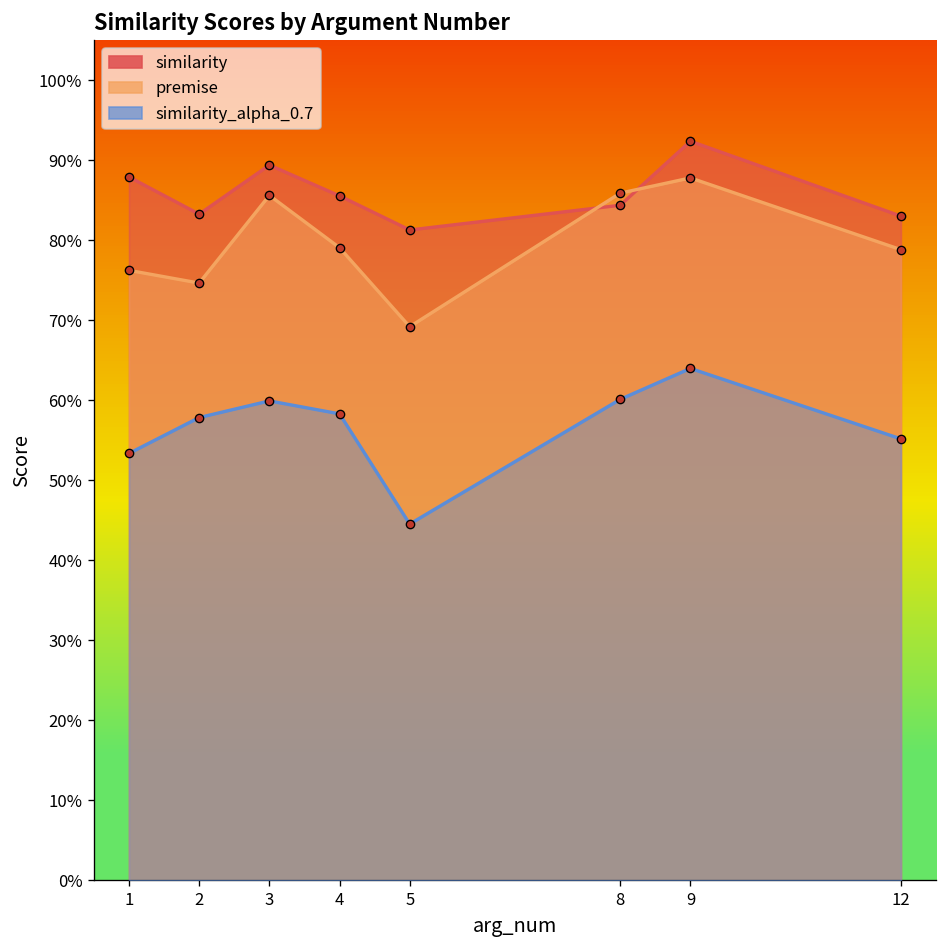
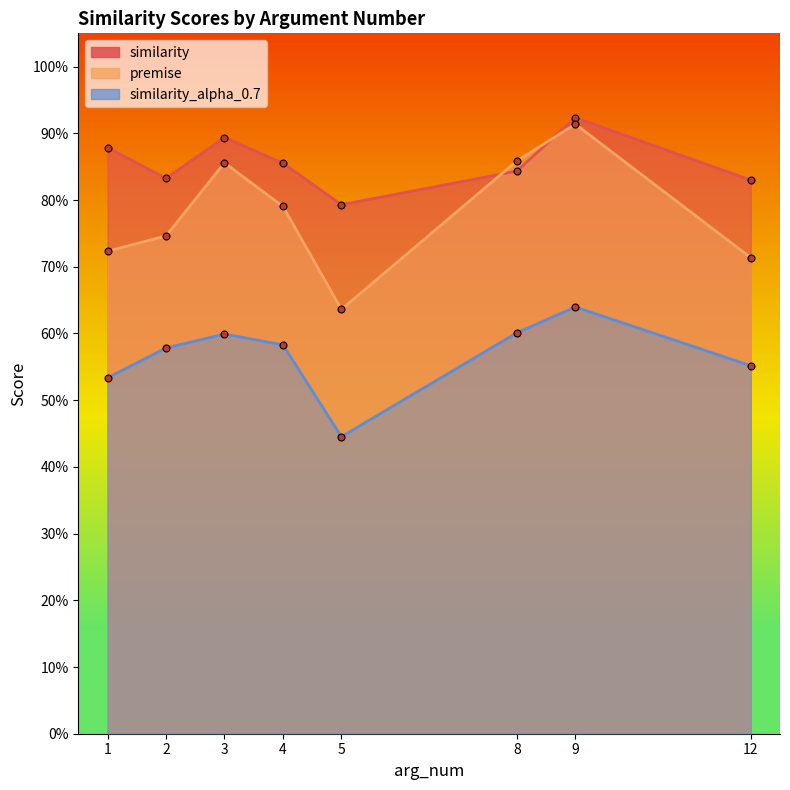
premise, 1: 76% -> 72%
similarity, 5: 81% -> 79%
premise, 5: 69% -> 64%
premise, 9: 88% -> 91%
premise, 12: 79% -> 71%
